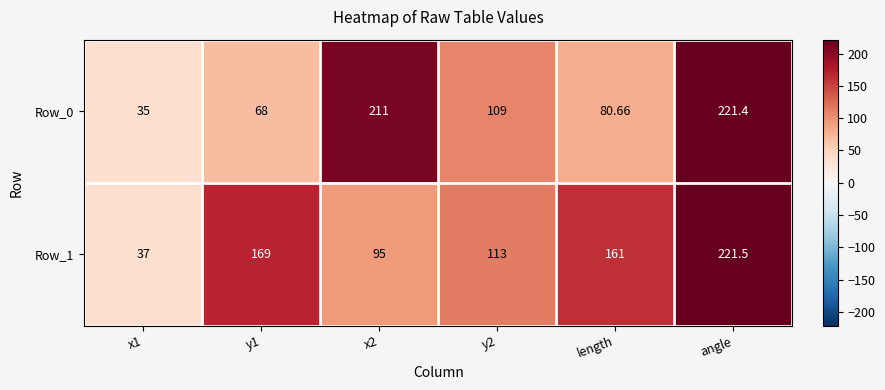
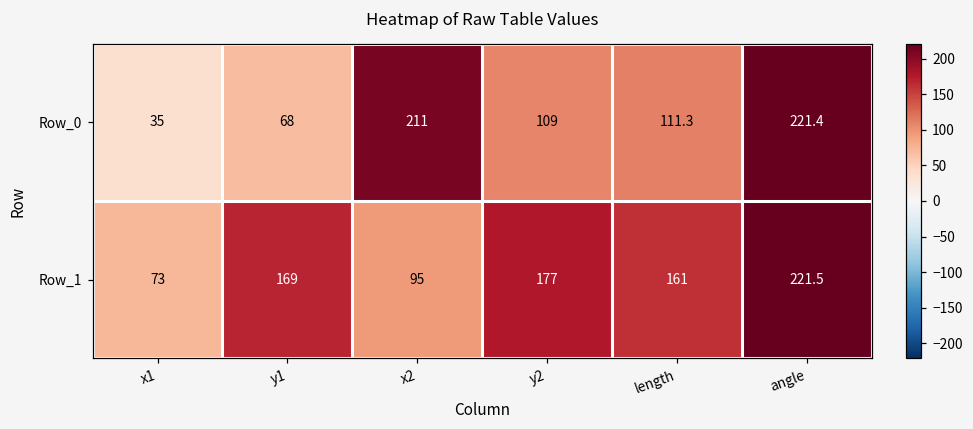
Row_0, length: 80.66 -> 111.3
Row_1, x1: 37 -> 73
Row_1, y2: 113 -> 177
